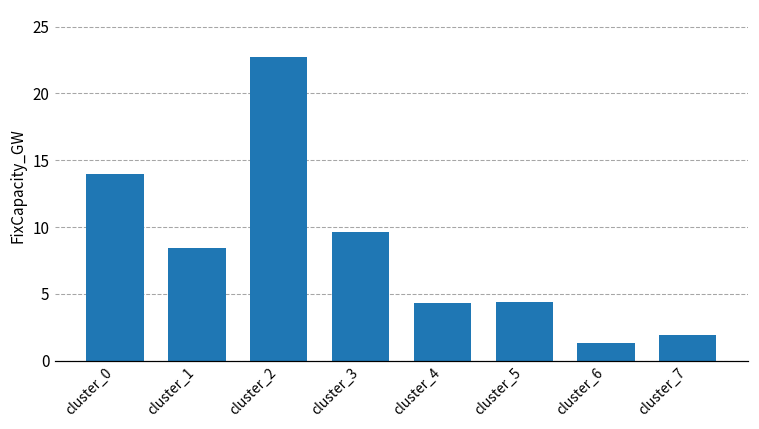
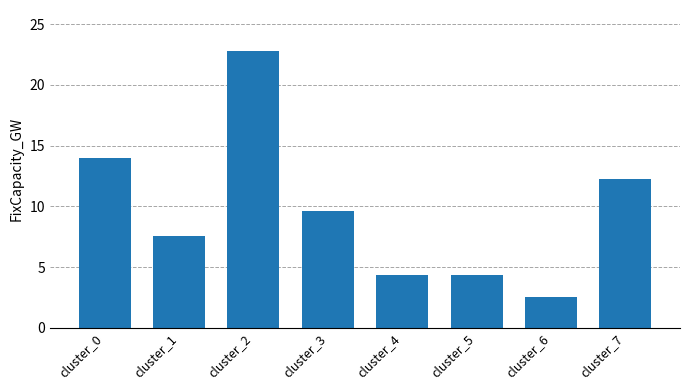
cluster_1: 8.4 -> 7.5
cluster_6: 1.3 -> 2.5
cluster_7: 1.9 -> 12.2
